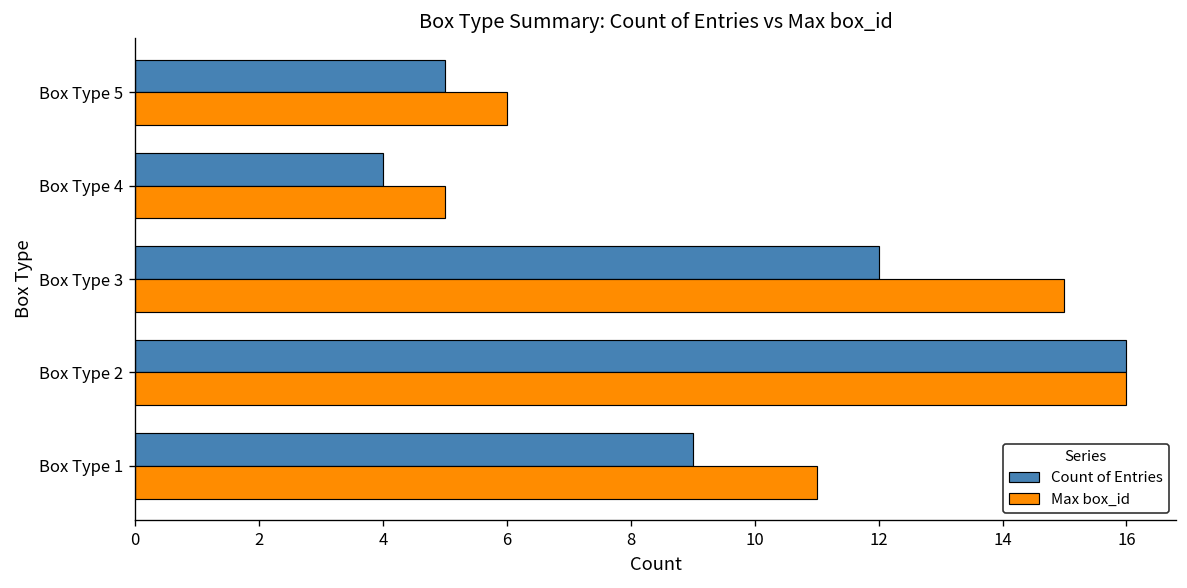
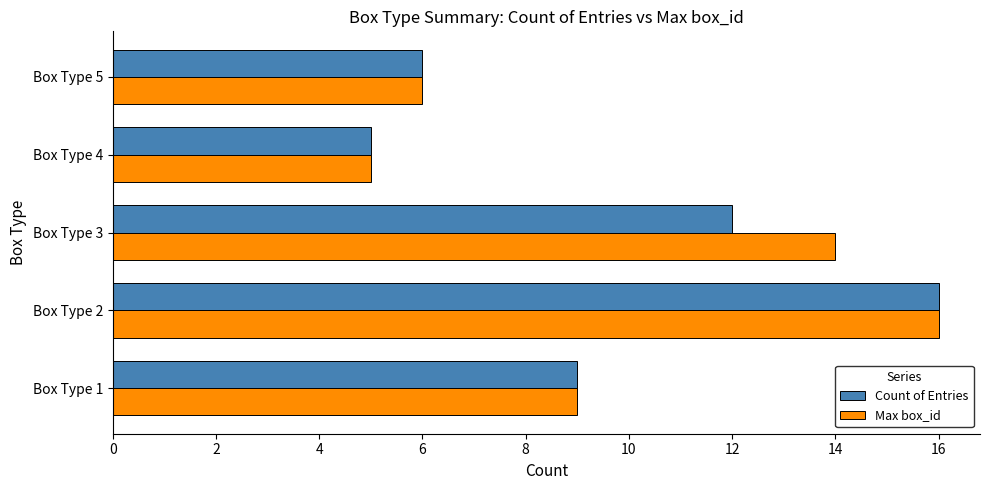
Count of Entries, Box Type 5: 5 -> 6
Count of Entries, Box Type 4: 4 -> 5
Max box_id, Box Type 3: 15 -> 14
Max box_id, Box Type 1: 11 -> 9
